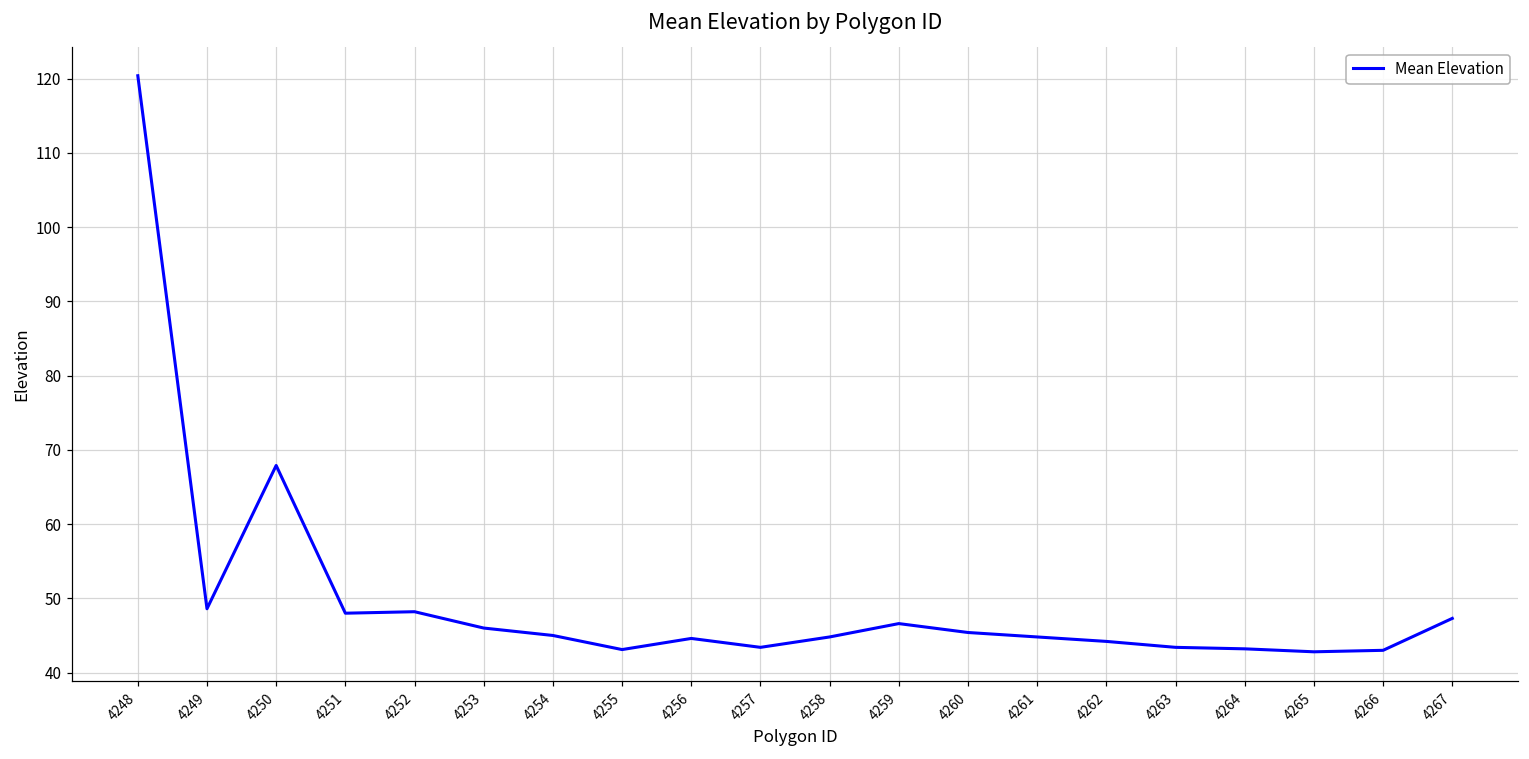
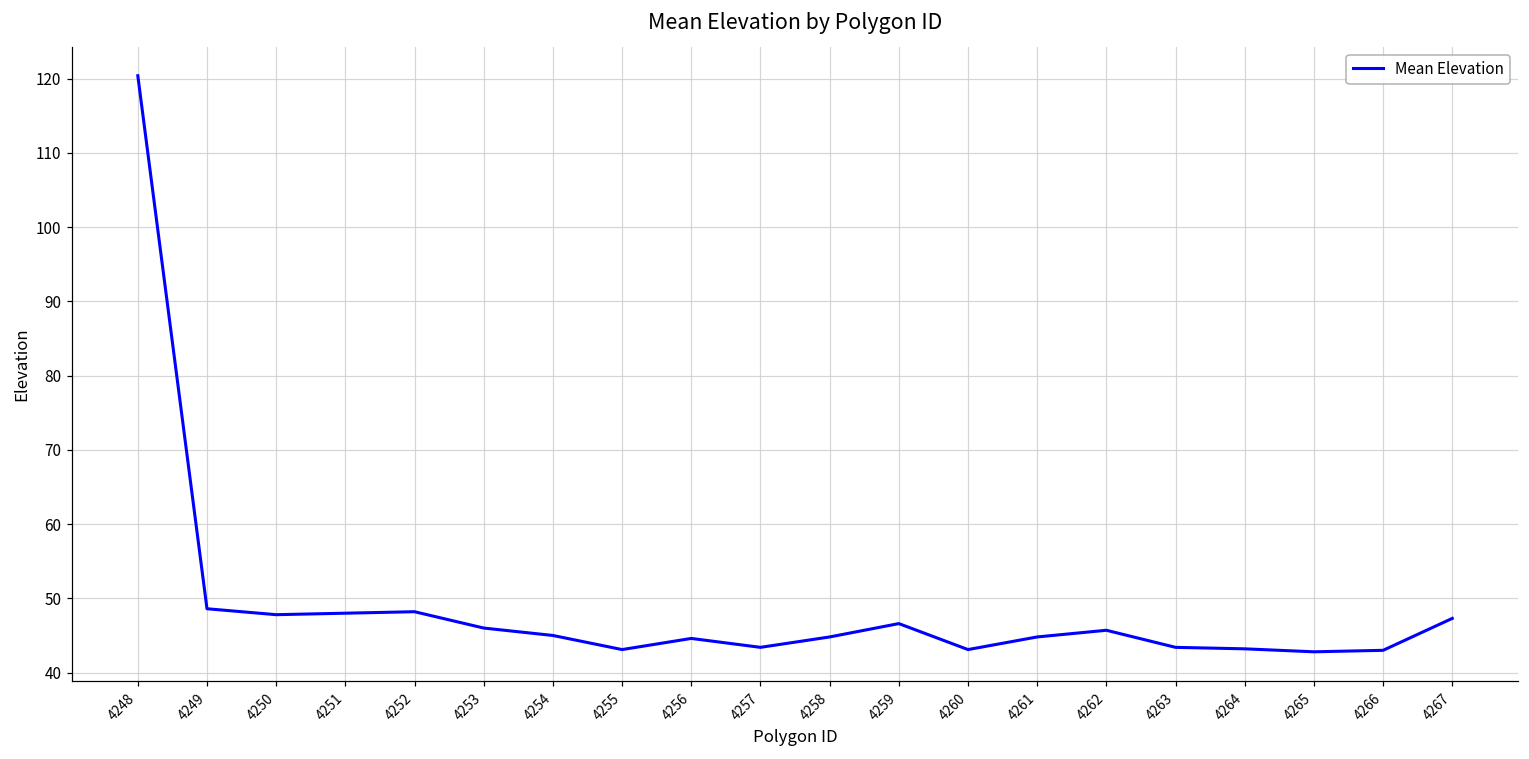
4250: 68 -> 48
4260: 45 -> 43
4262: 44 -> 46
